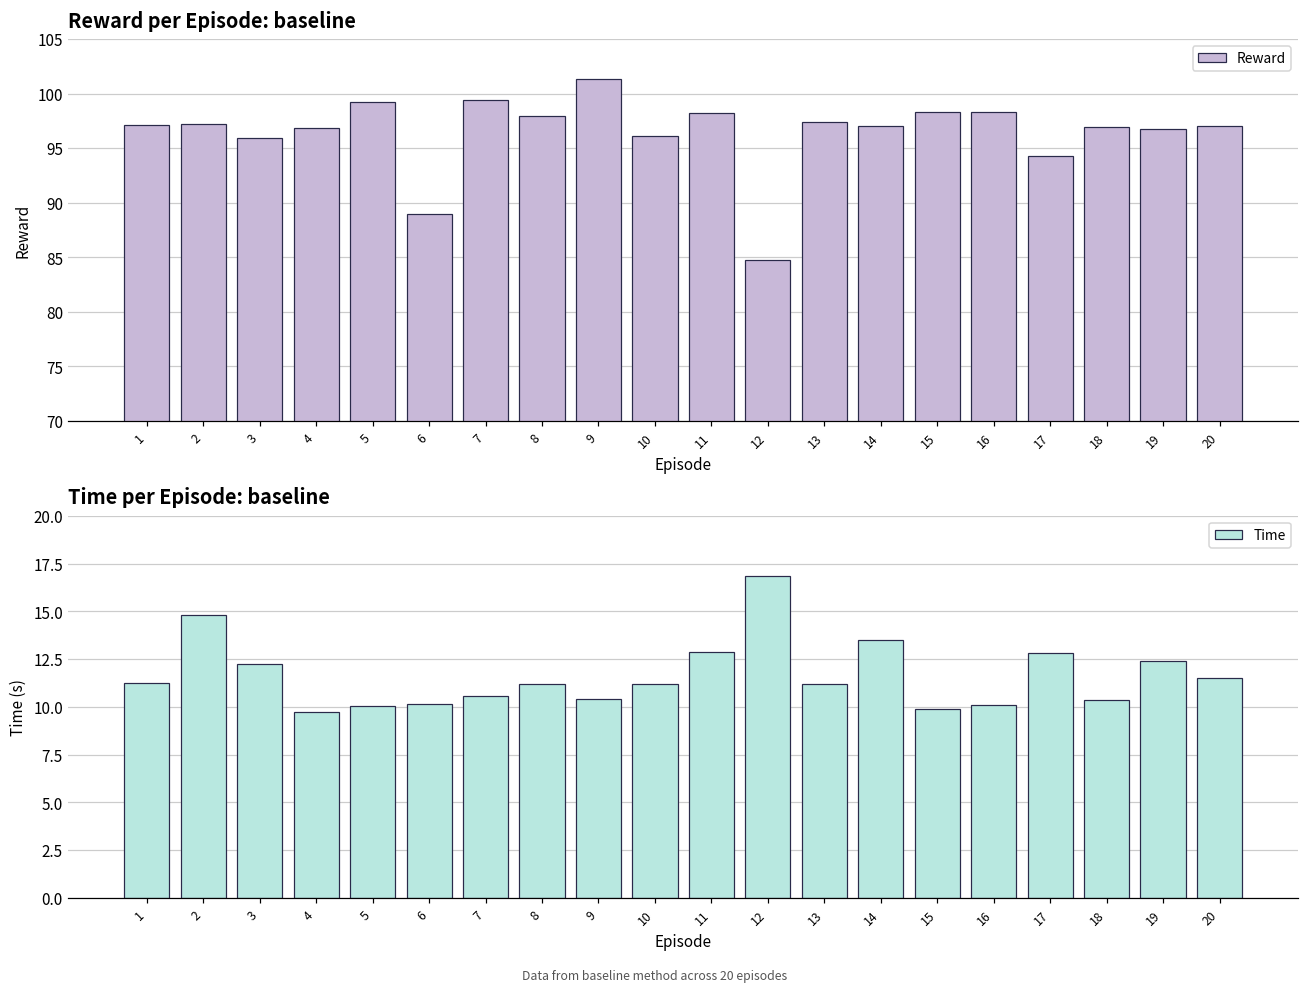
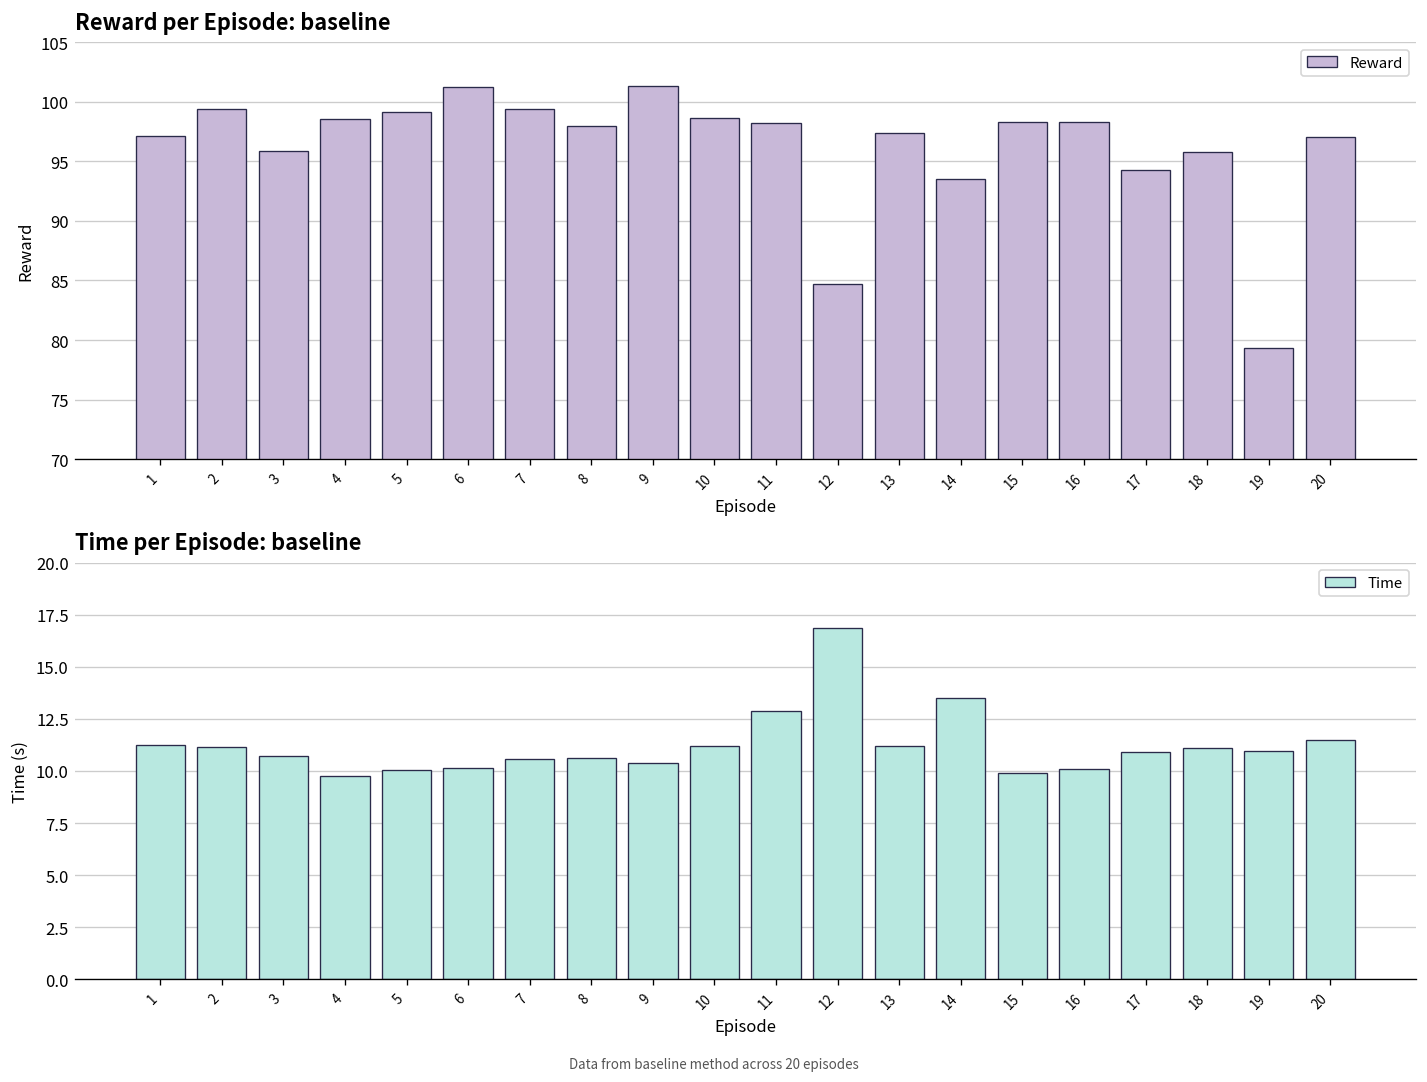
Reward per Episode: baseline, 2: 97 -> 99
Reward per Episode: baseline, 4: 97 -> 99
Reward per Episode: baseline, 6: 89 -> 101
Reward per Episode: baseline, 10: 96 -> 99
Reward per Episode: baseline, 14: 97 -> 93
Reward per Episode: baseline, 18: 97 -> 96
Reward per Episode: baseline, 19: 97 -> 79
Time per Episode: baseline, 2: 14.8 -> 11.2
Time per Episode: baseline, 3: 12.3 -> 10.7
Time per Episode: baseline, 8: 11.2 -> 10.6
Time per Episode: baseline, 17: 12.8 -> 10.9
Time per Episode: baseline, 18: 10.3 -> 11.1
Time per Episode: baseline, 19: 12.4 -> 10.9
